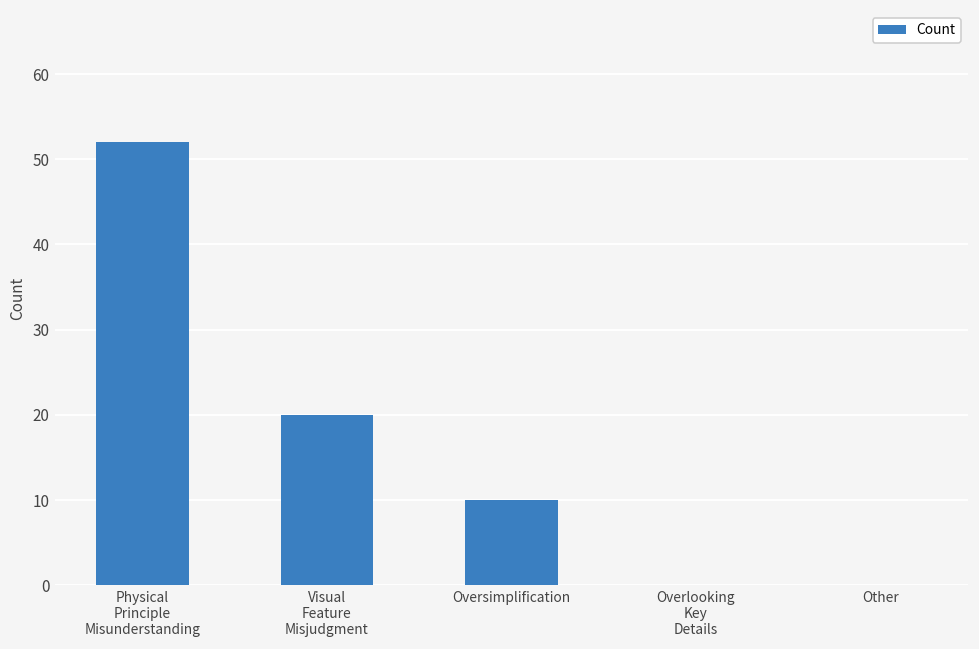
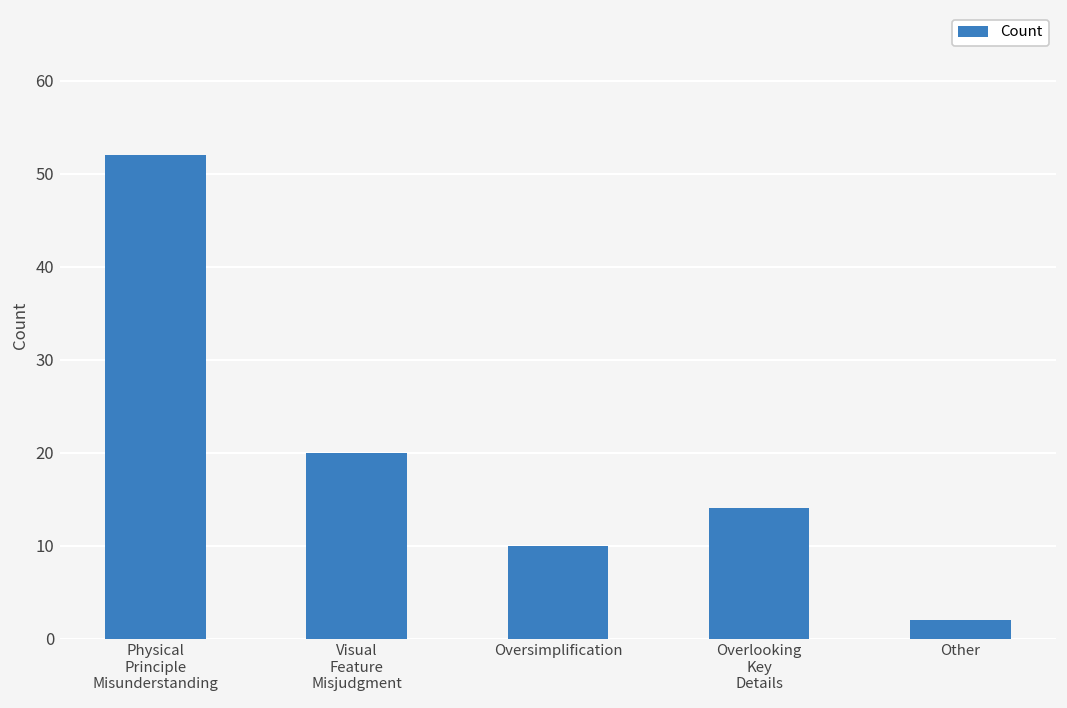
Overlooking Key Details: 0 -> 14
Other: 0 -> 2
